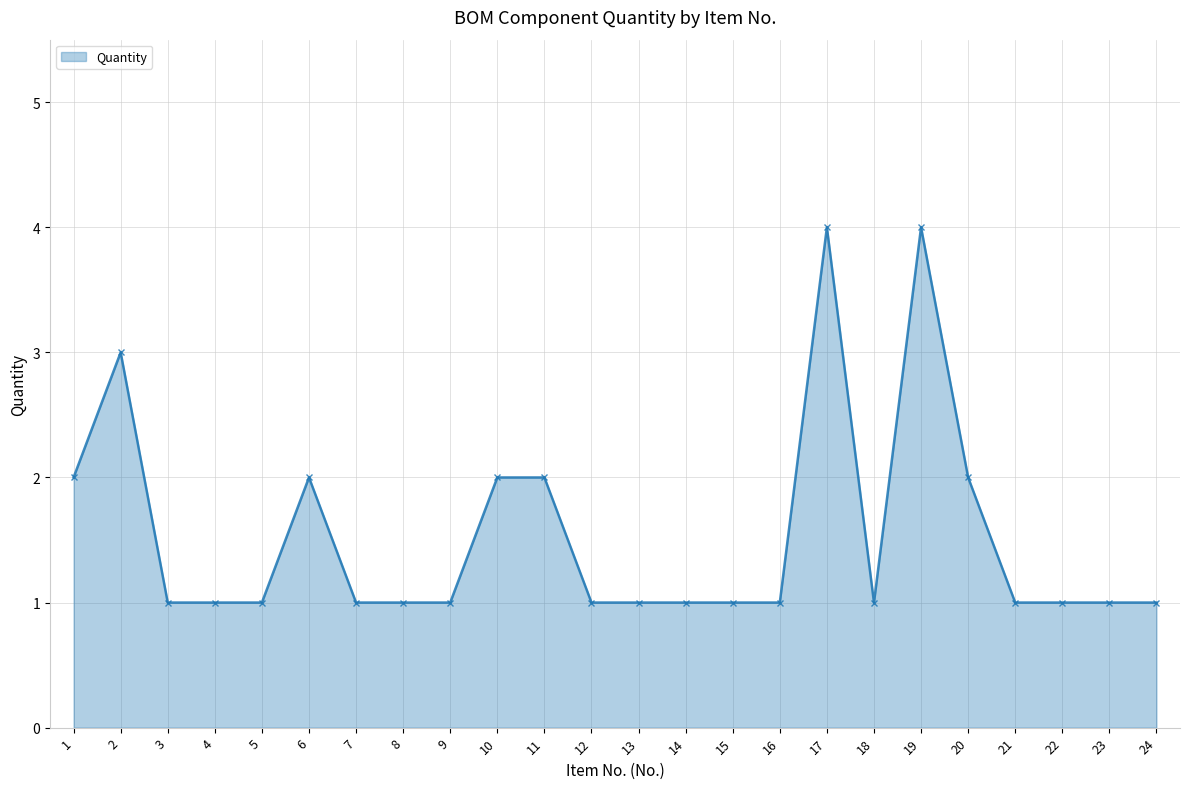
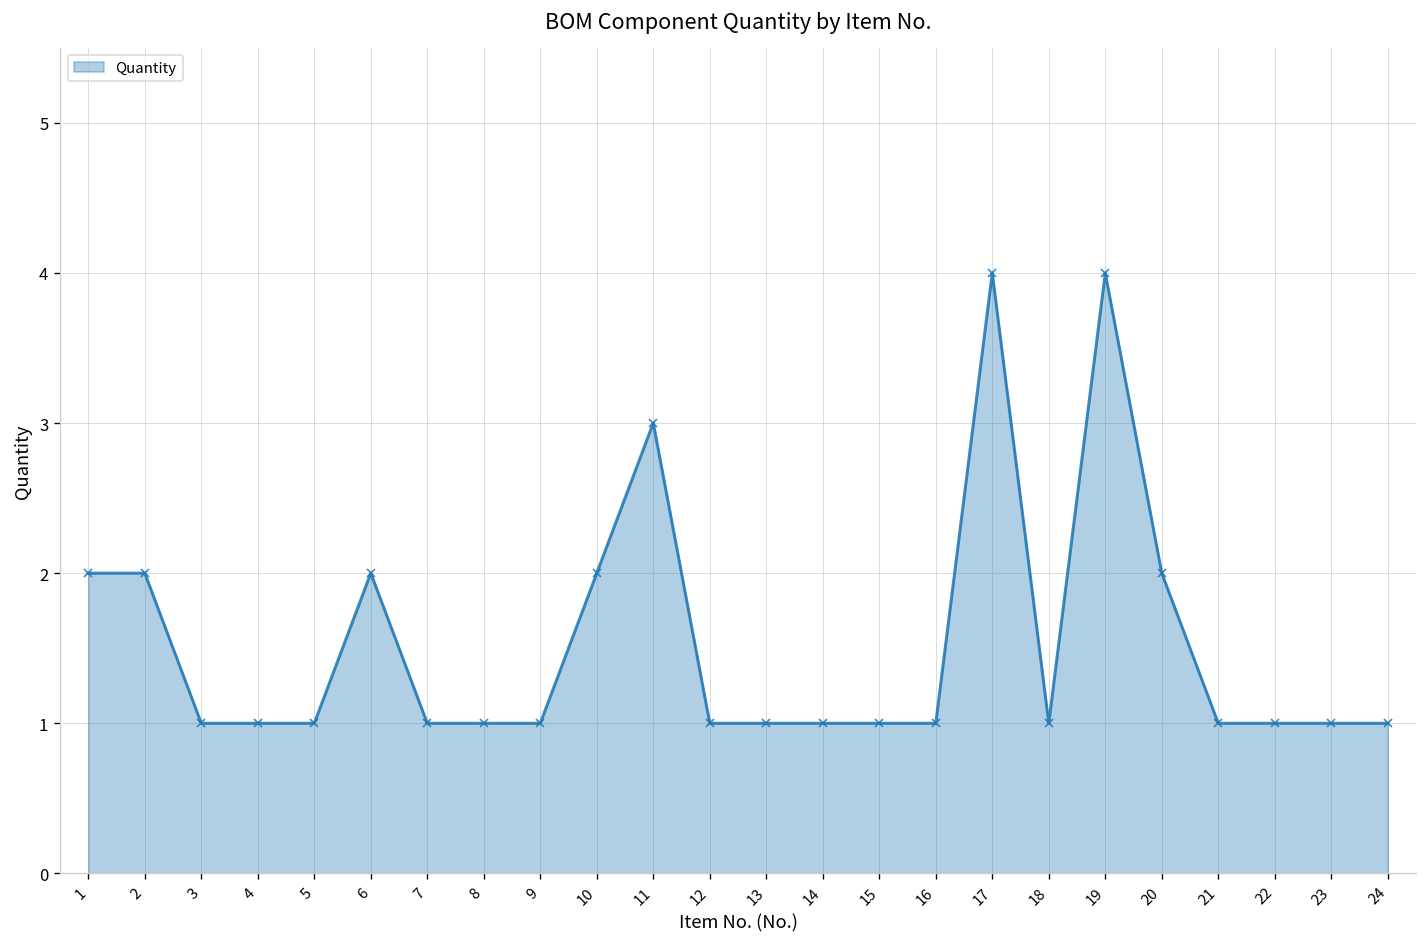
2: 3 -> 2
11: 2 -> 3
